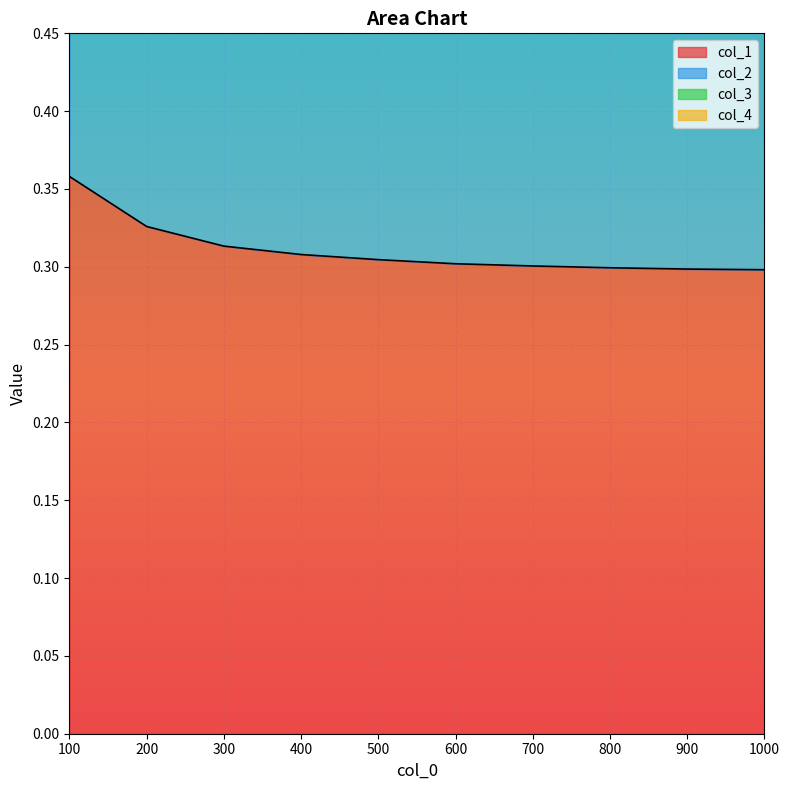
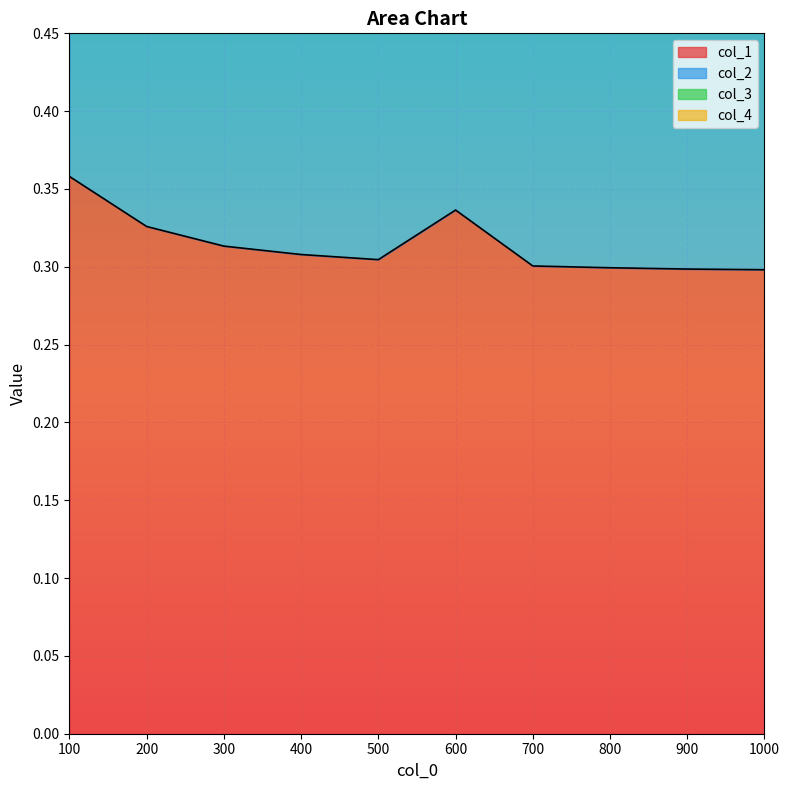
col_1, 600: 0.302 -> 0.336
